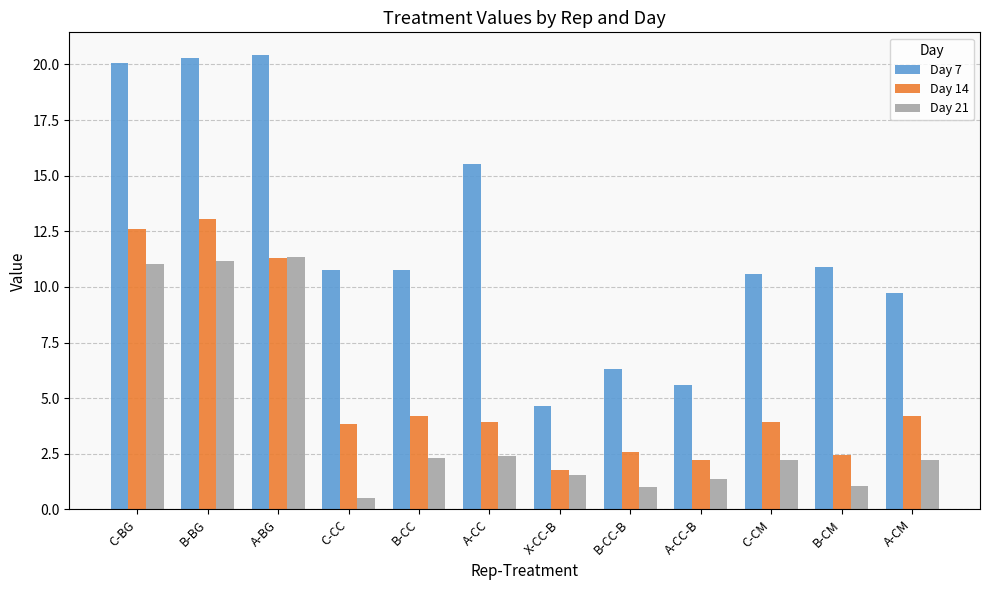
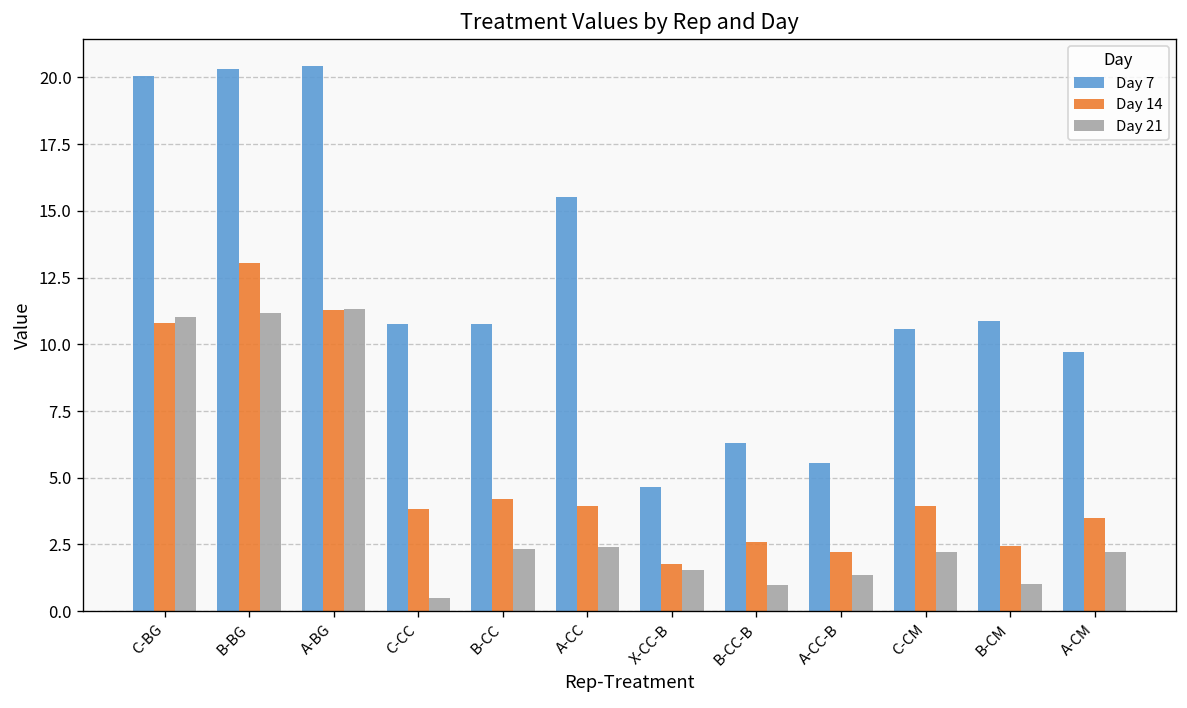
Day 14, C-BG: 12.6 -> 10.8
Day 14, A-CM: 4.2 -> 3.5
